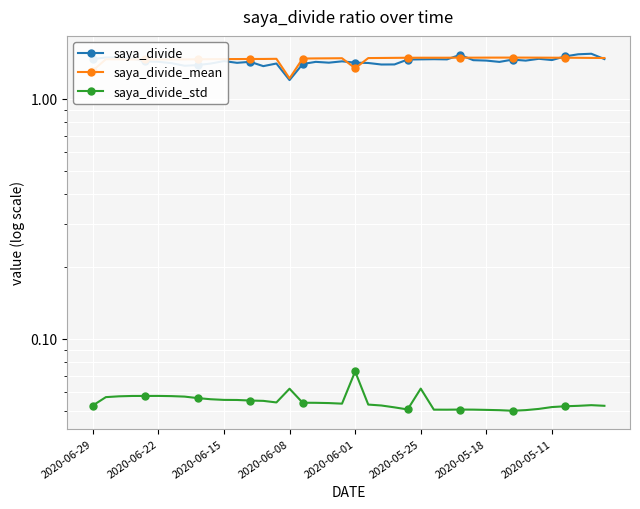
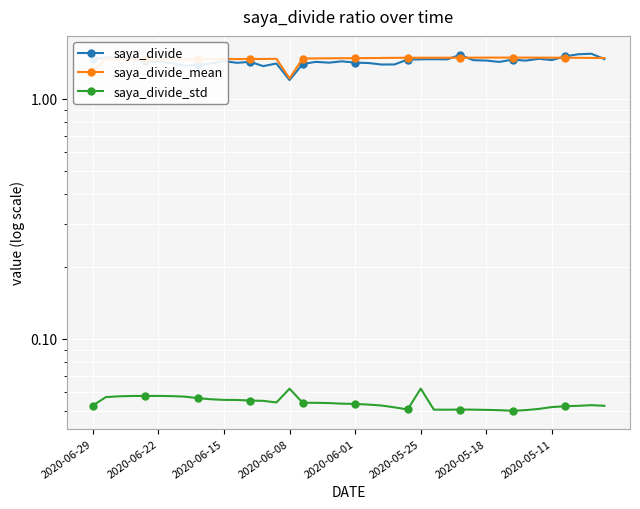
saya_divide_mean, 2020-06-01: 1.3 -> 1.5
saya_divide_std, 2020-06-01: 0.073 -> 0.053
